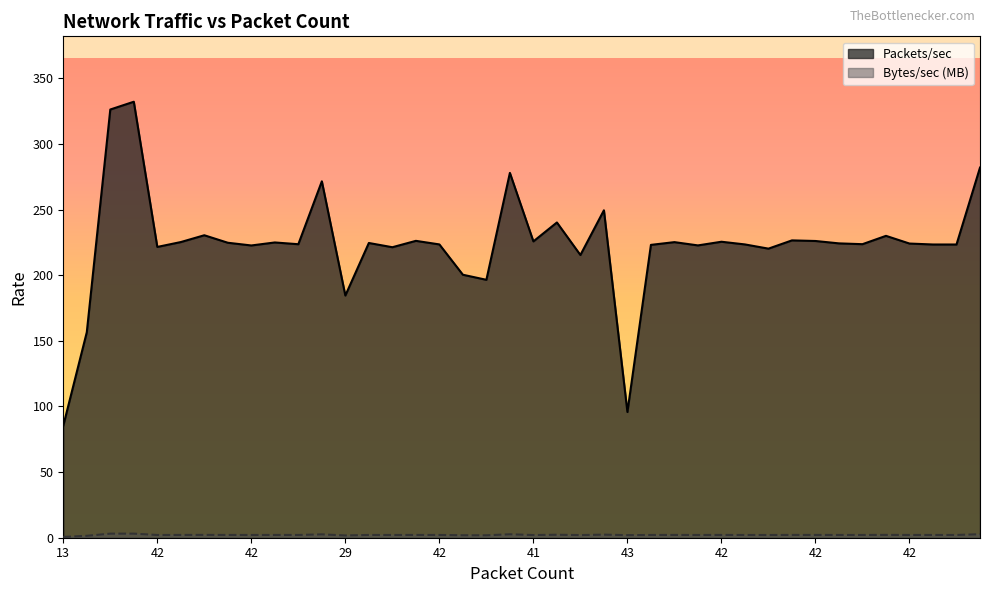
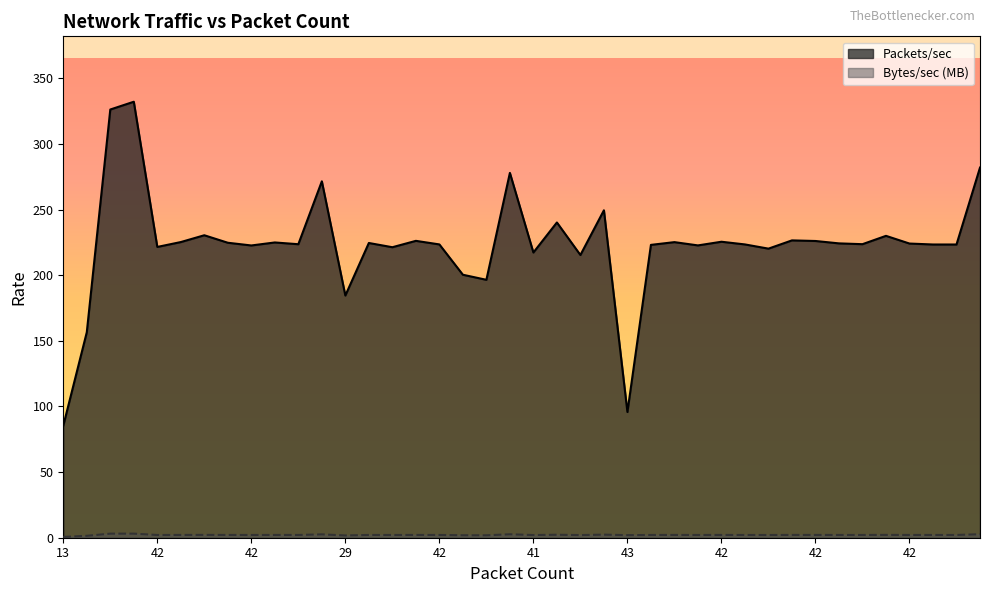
Packets/sec, 41: 226 -> 217
